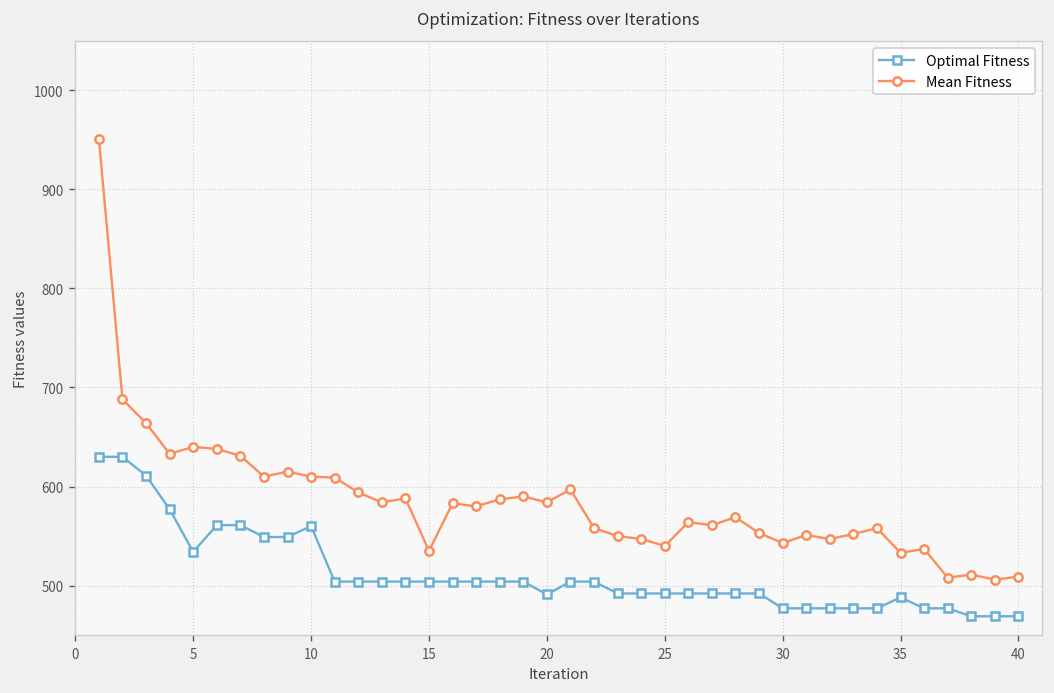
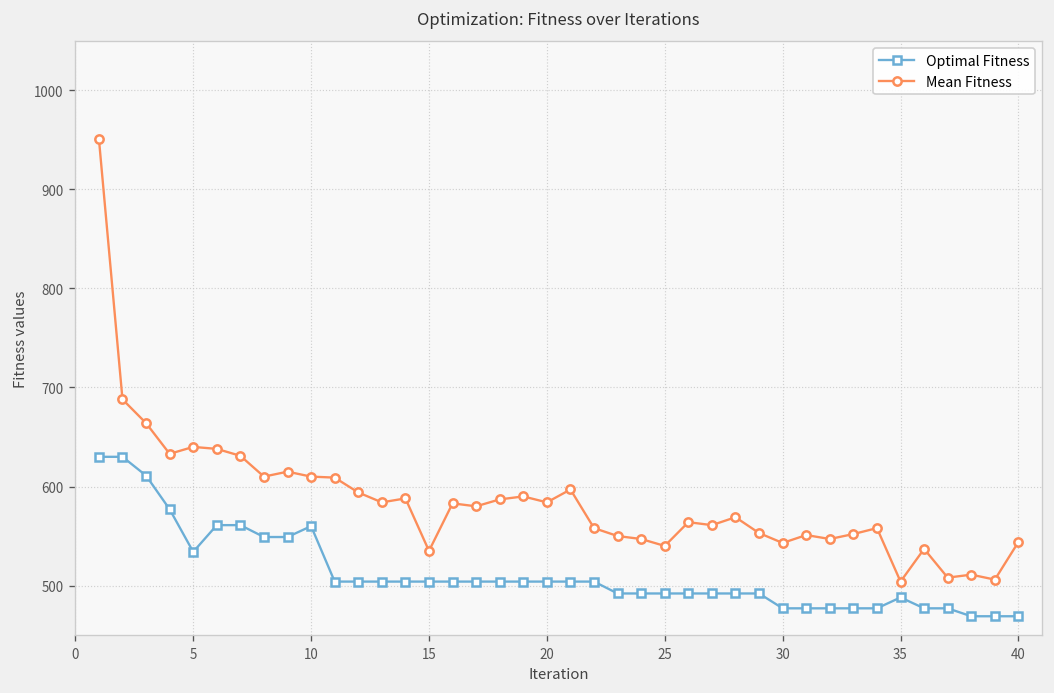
Optimal Fitness, 20: 490 -> 500
Mean Fitness, 35: 530 -> 500
Mean Fitness, 40: 510 -> 540
